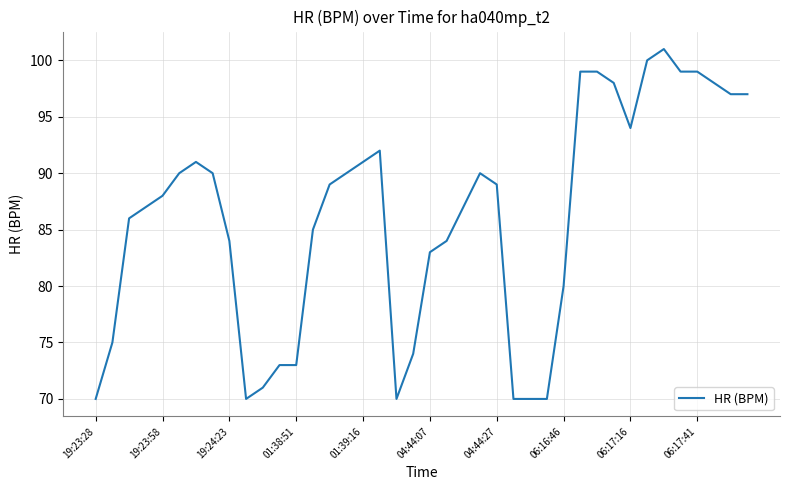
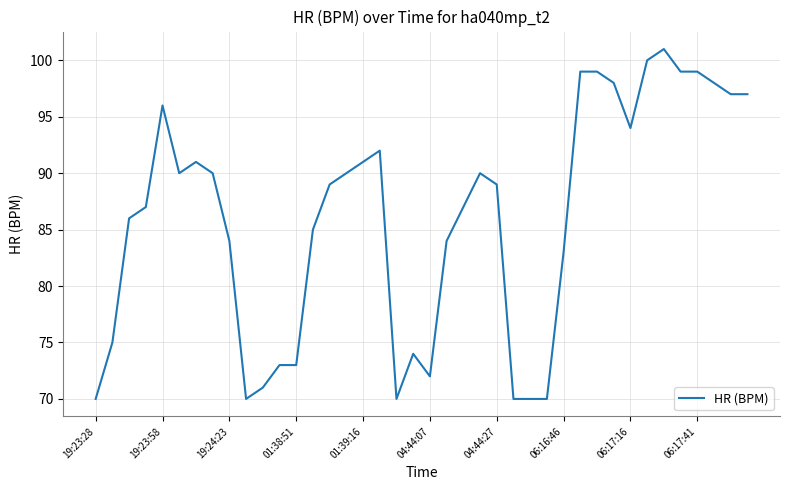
19:23:58: 88 -> 96
04:44:07: 83 -> 72
06:16:46: 80 -> 83
